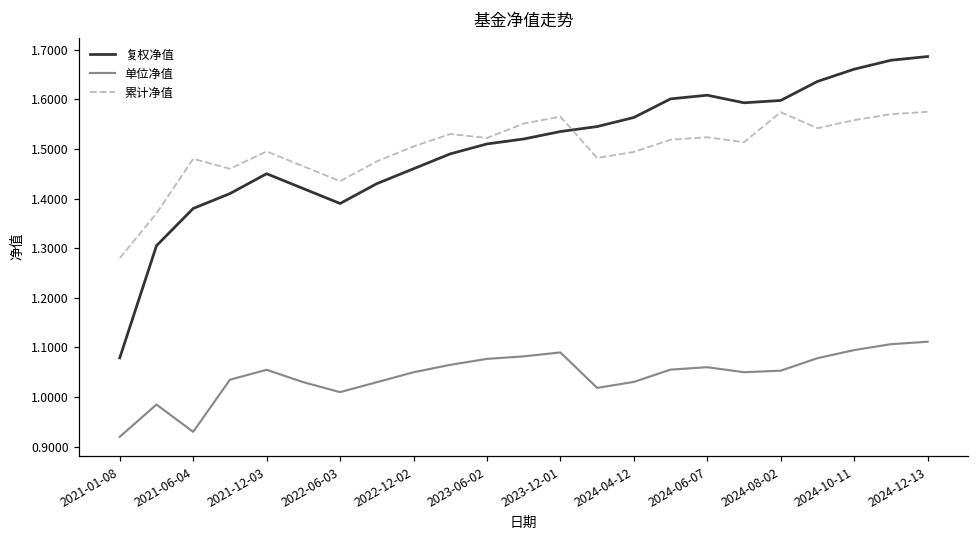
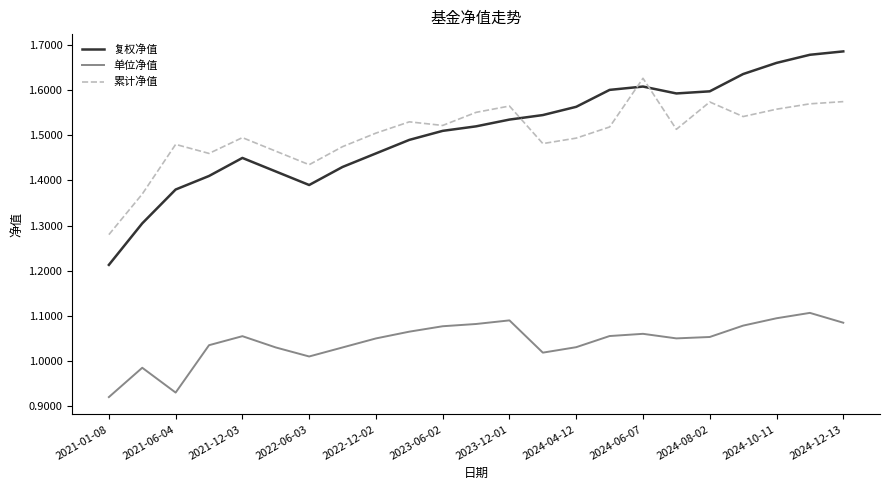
复权净值, 2021-01-08: 1.08 -> 1.21
累计净值, 2024-06-07: 1.52 -> 1.63
单位净值, 2024-12-13: 1.11 -> 1.08
